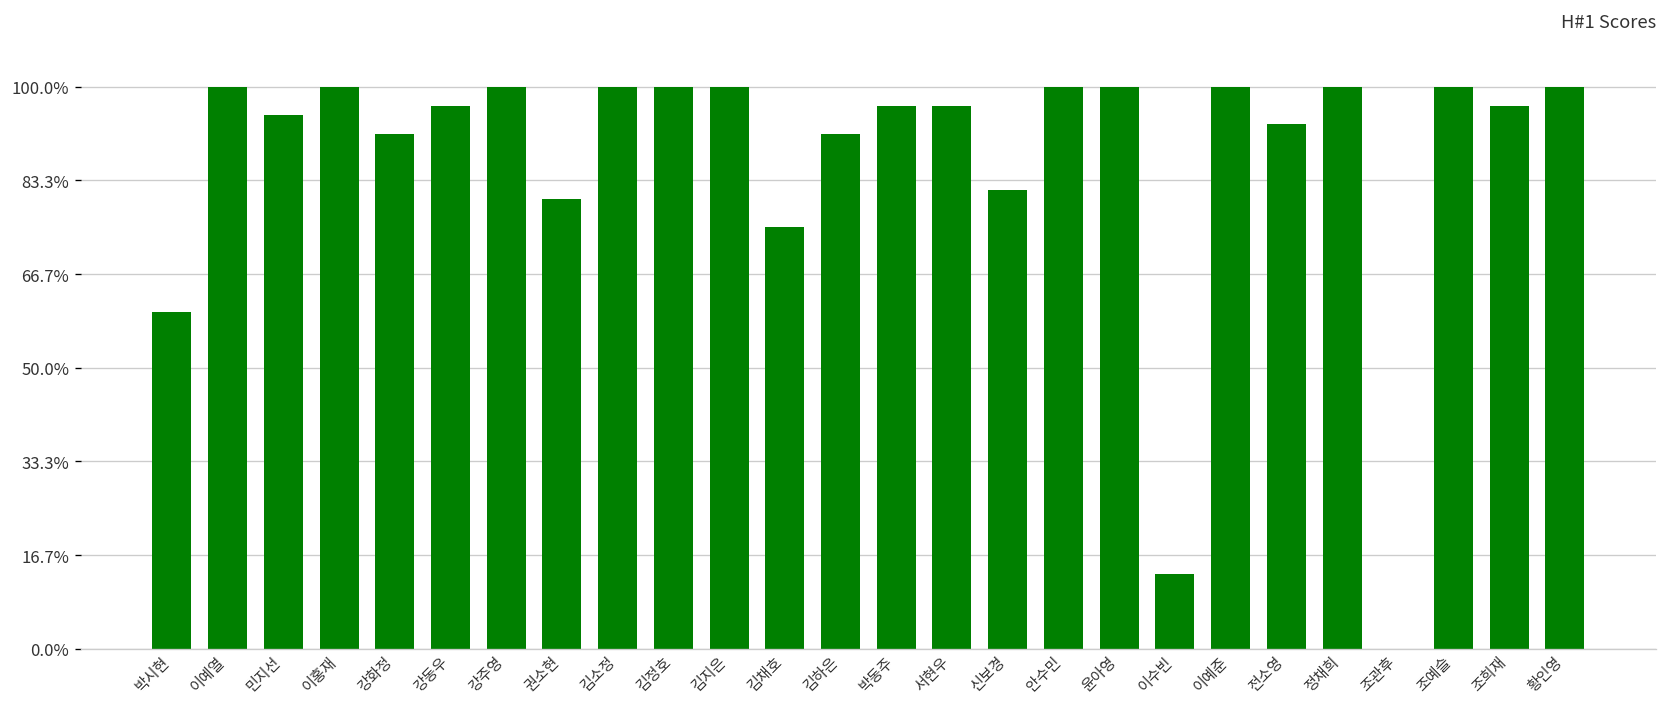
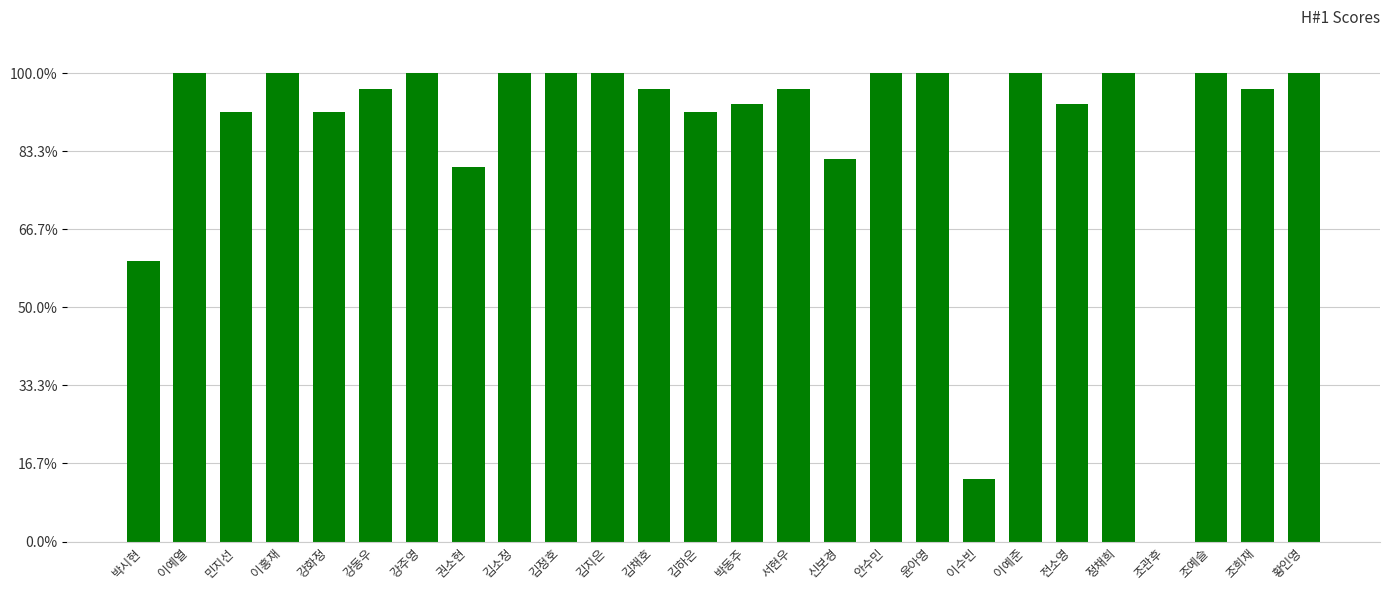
민지선: 95% -> 92%
김채호: 75% -> 97%
박동주: 97% -> 93%
